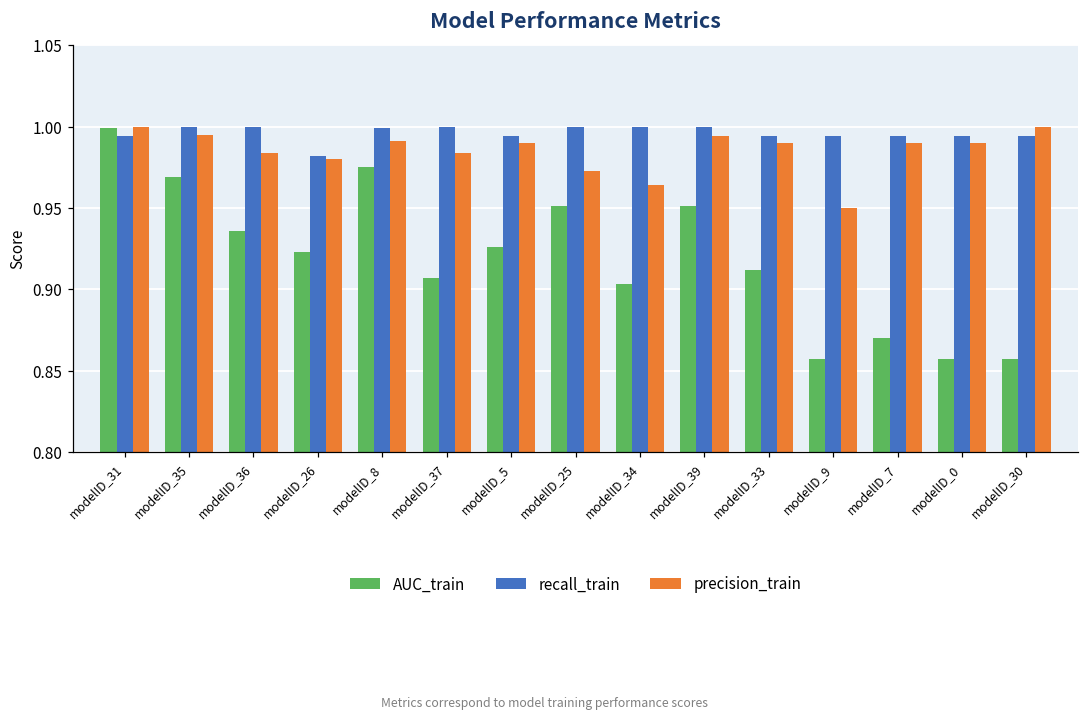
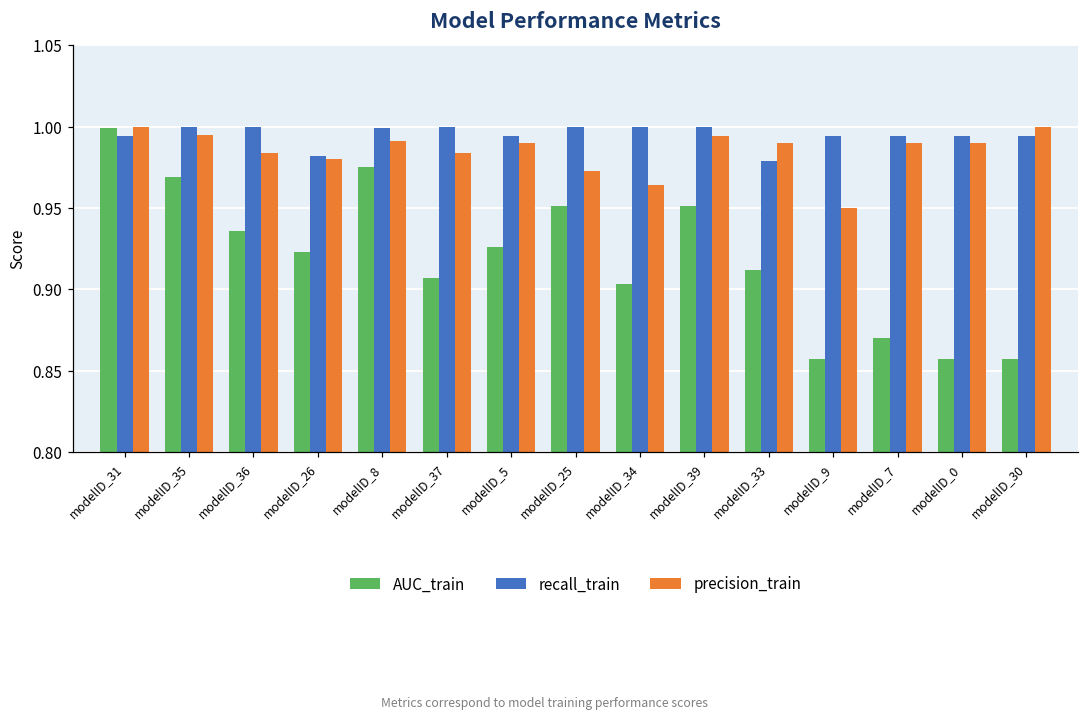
recall_train, modelID_33: 0.994 -> 0.979
